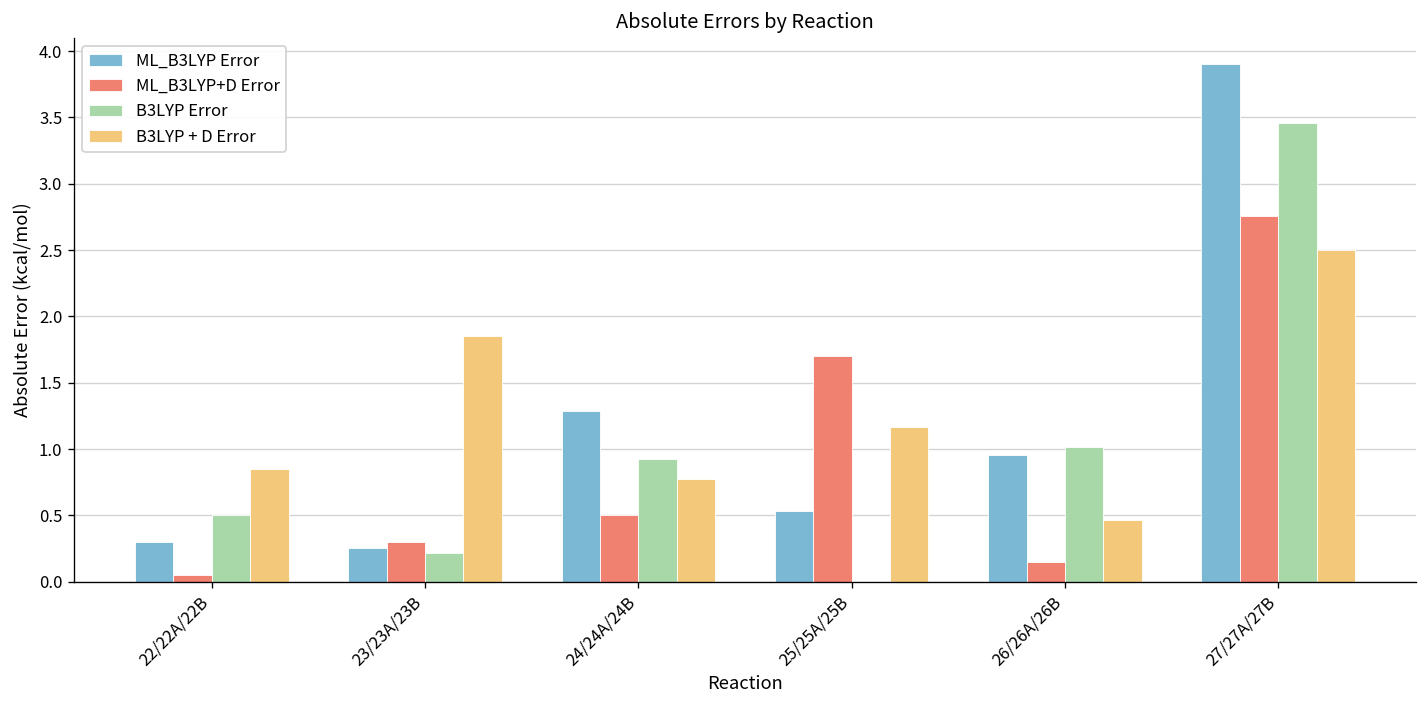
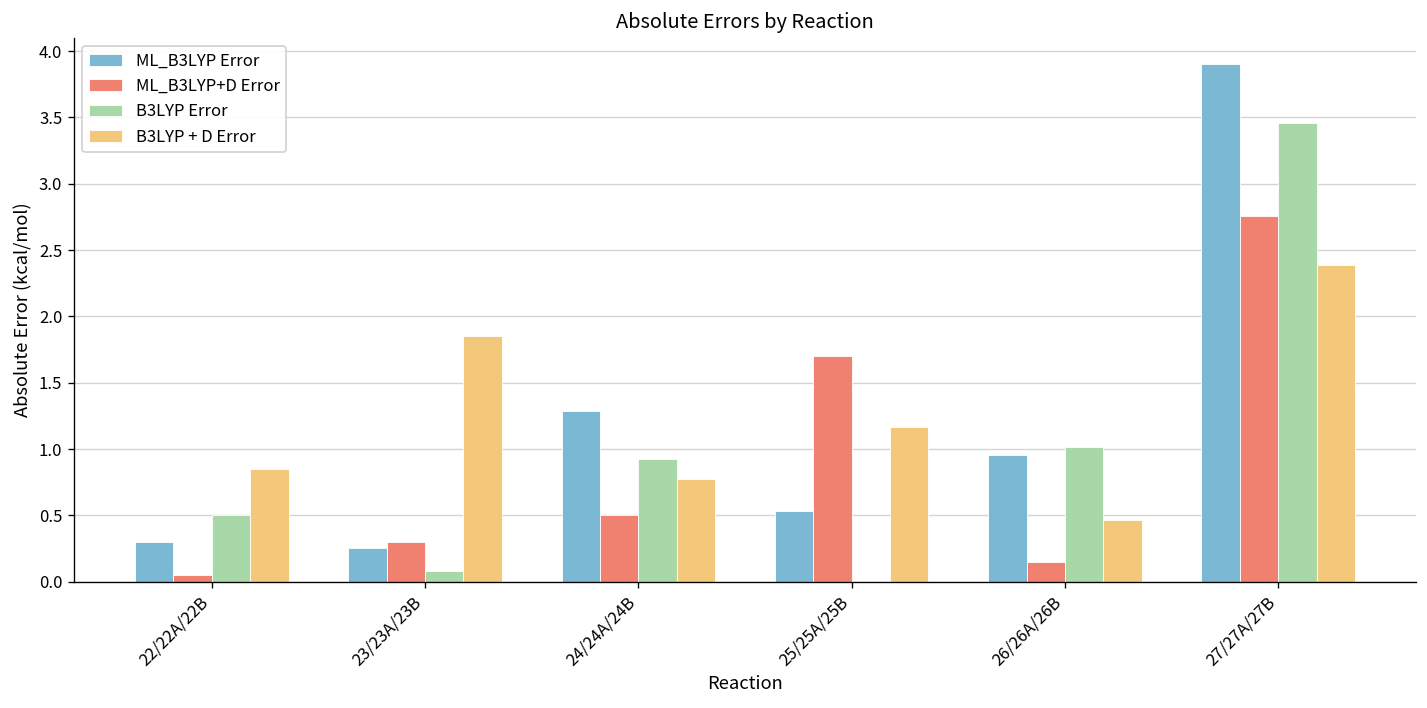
B3LYP Error, 23/23A/23B: 0.21 -> 0.08
B3LYP + D Error, 27/27A/27B: 2.50 -> 2.39
